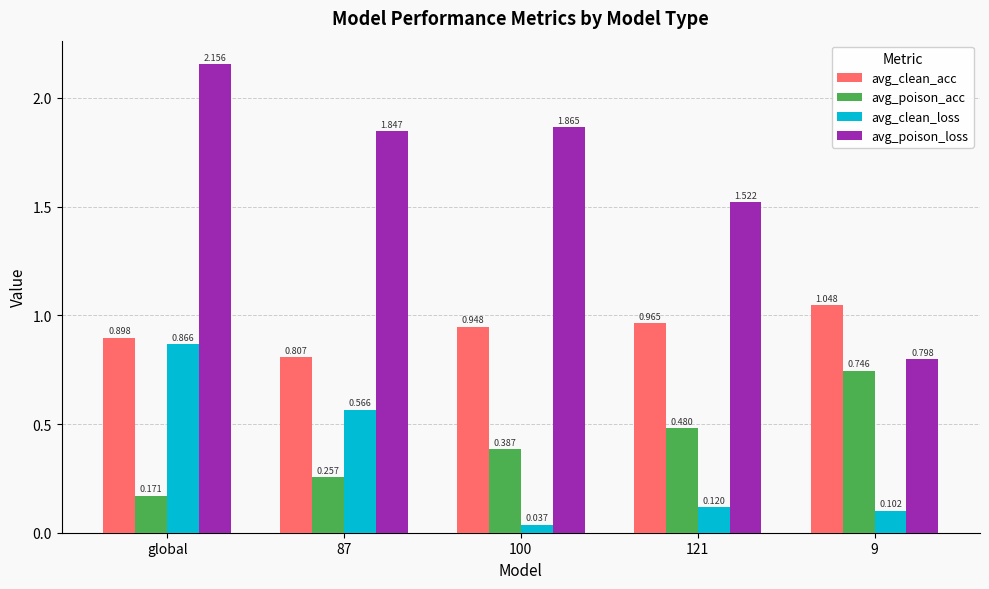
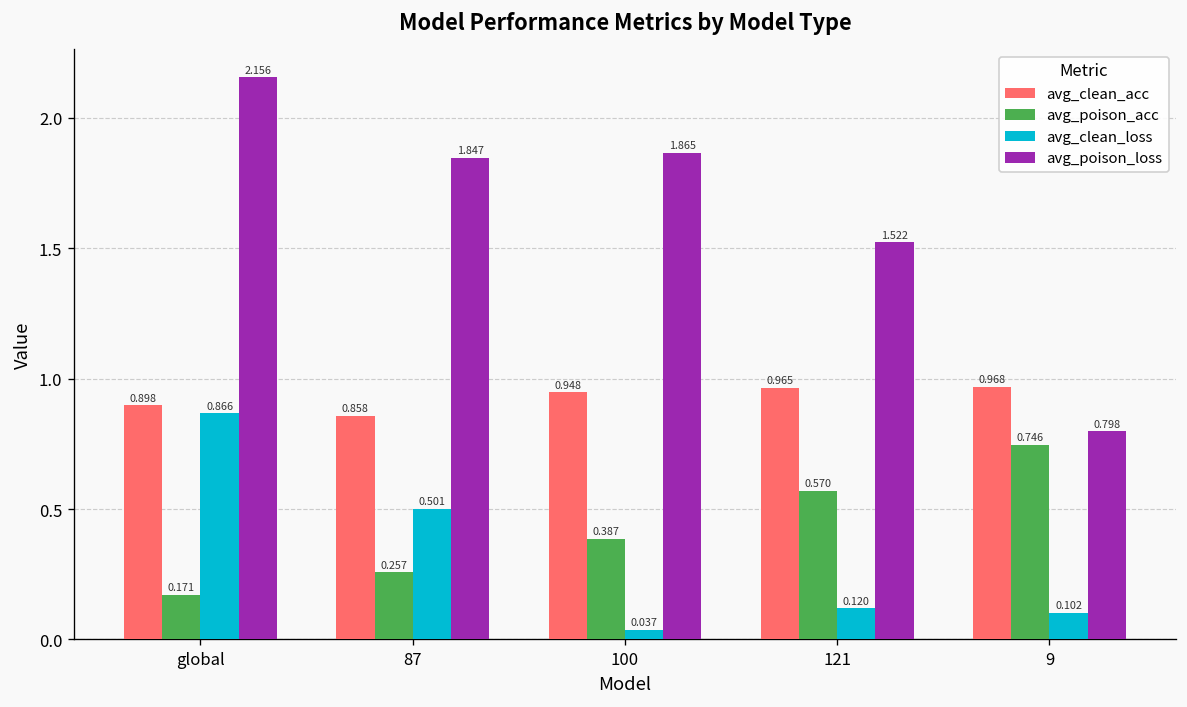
avg_clean_acc, 87: 0.807 -> 0.858
avg_clean_loss, 87: 0.566 -> 0.501
avg_poison_acc, 121: 0.480 -> 0.570
avg_clean_acc, 9: 1.048 -> 0.968
